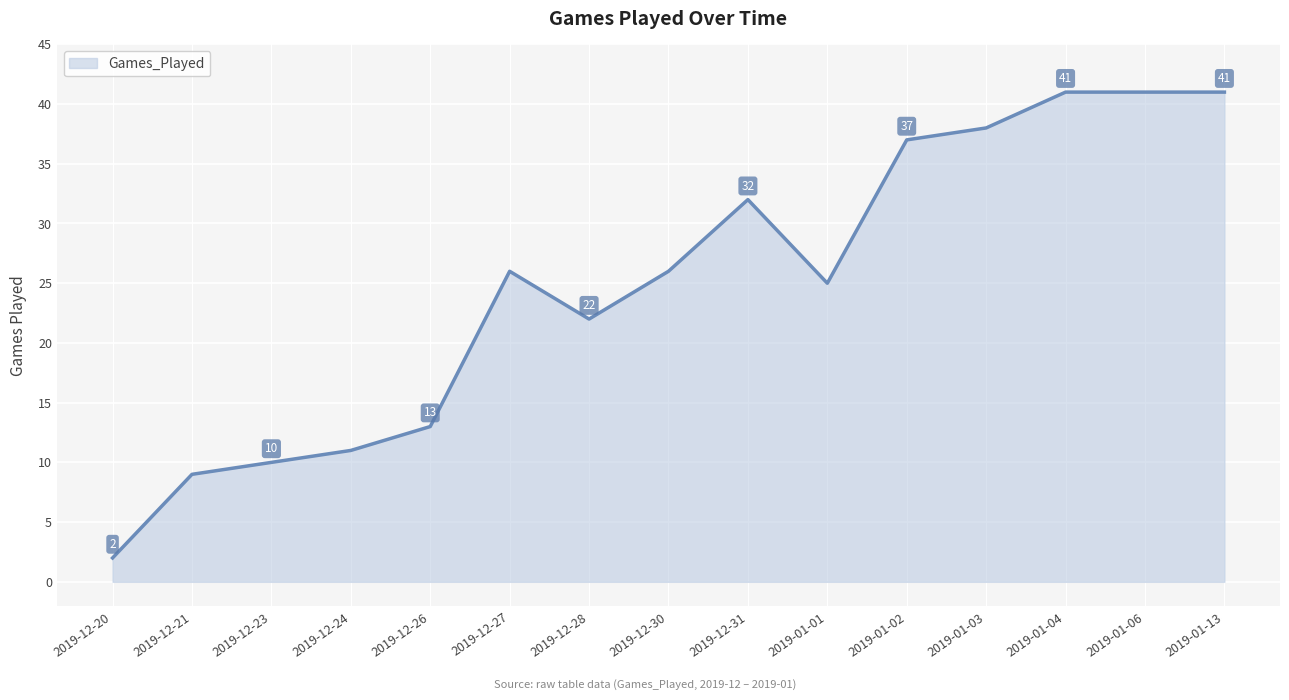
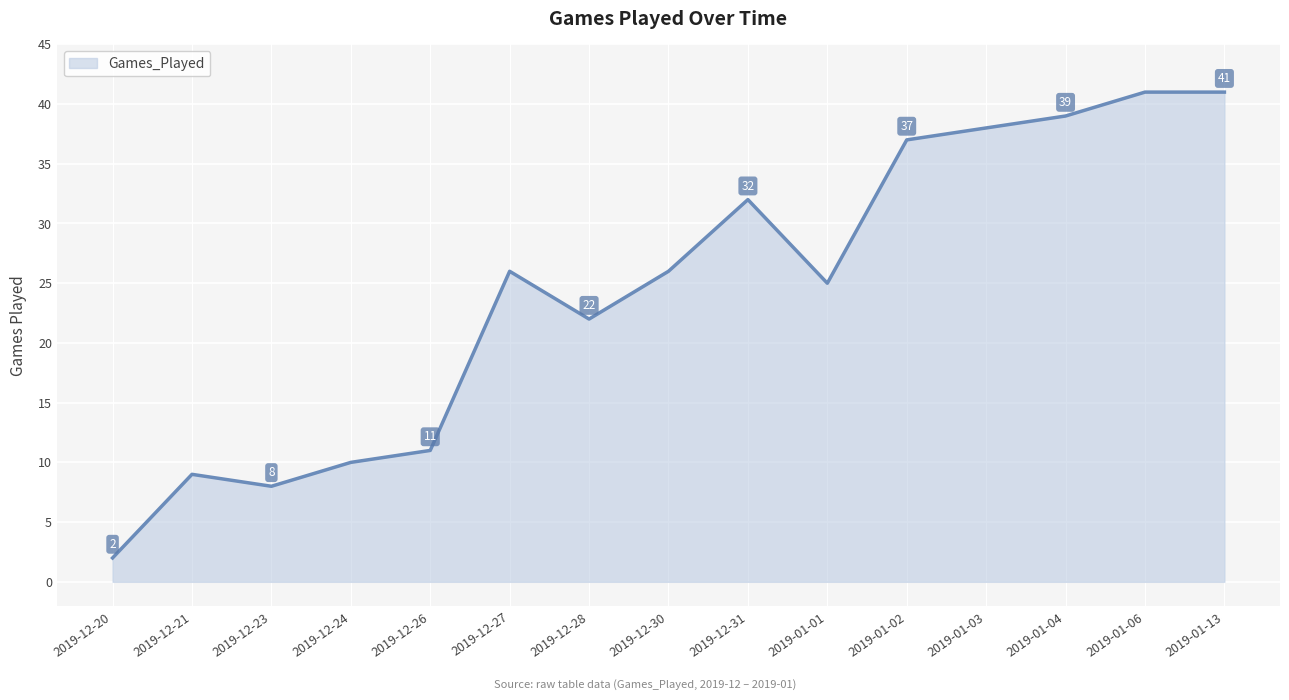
2019-12-23: 10 -> 8
2019-12-24: 11 -> 10
2019-12-26: 13 -> 11
2019-01-04: 41 -> 39
